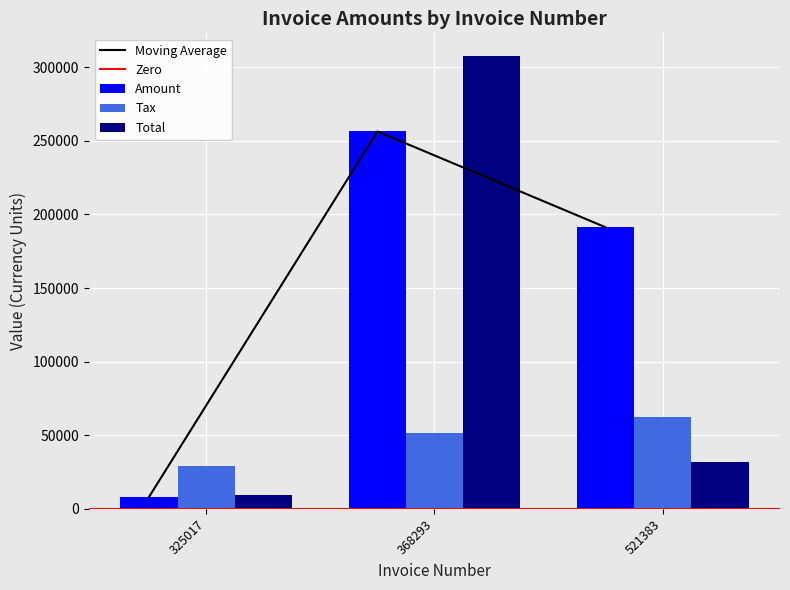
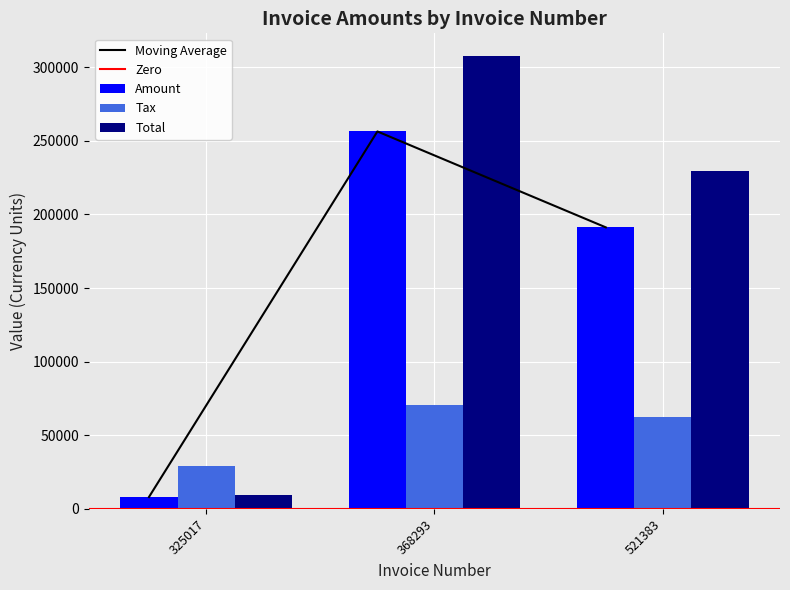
Tax, 368293: 51000 -> 70000
Total, 521383: 32000 -> 229000
